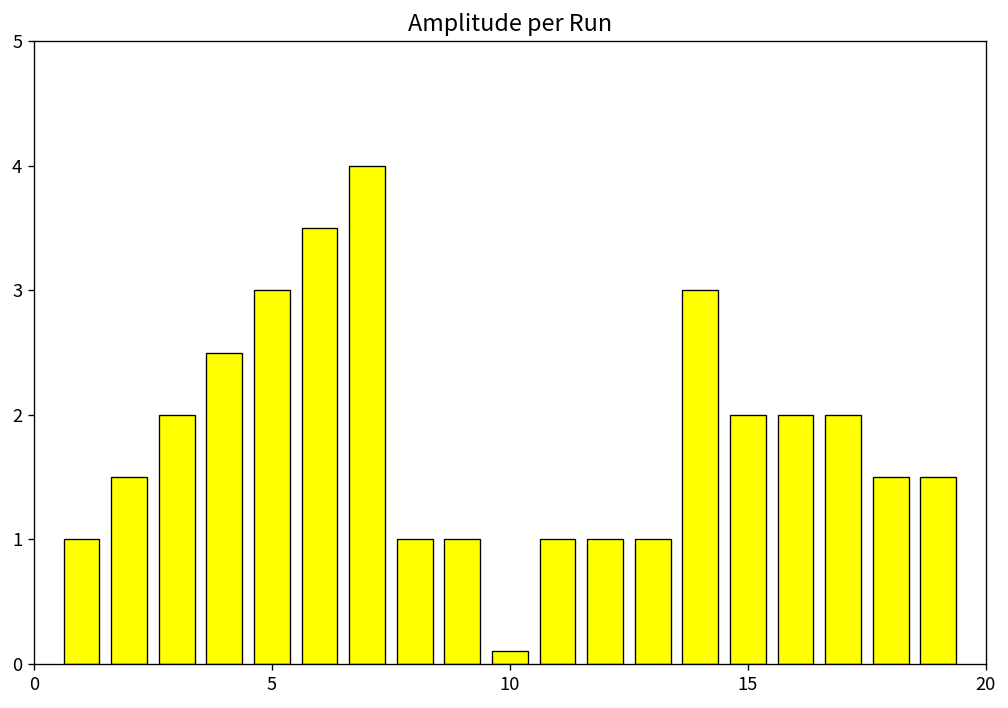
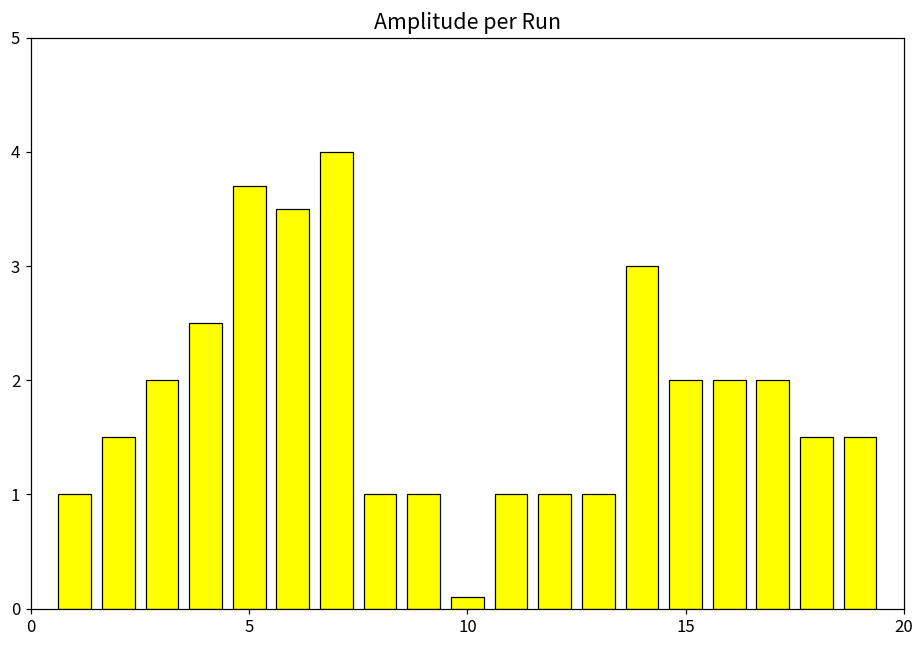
5: 3.0 -> 3.7
